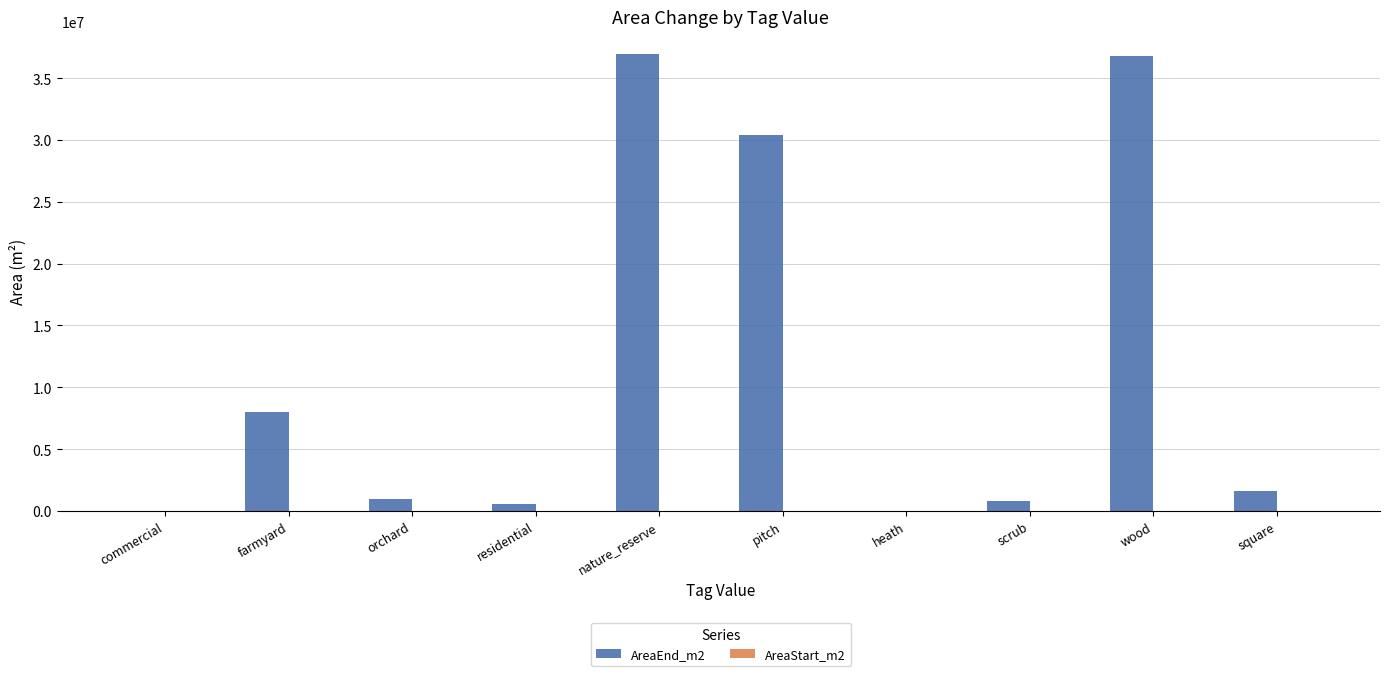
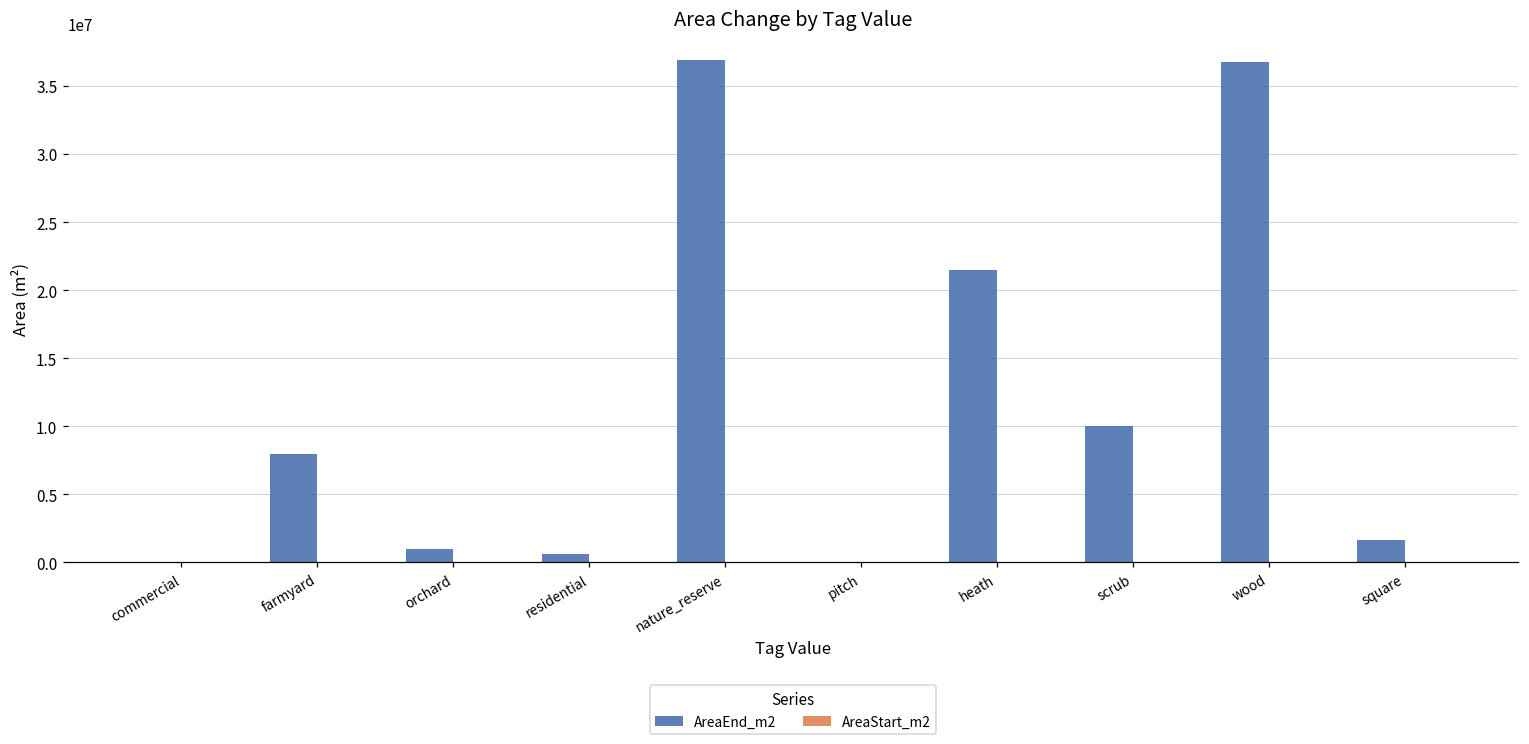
AreaEnd_m2, pitch: 30400000 -> 0
AreaEnd_m2, heath: 0 -> 21500000
AreaEnd_m2, scrub: 800000 -> 10000000
